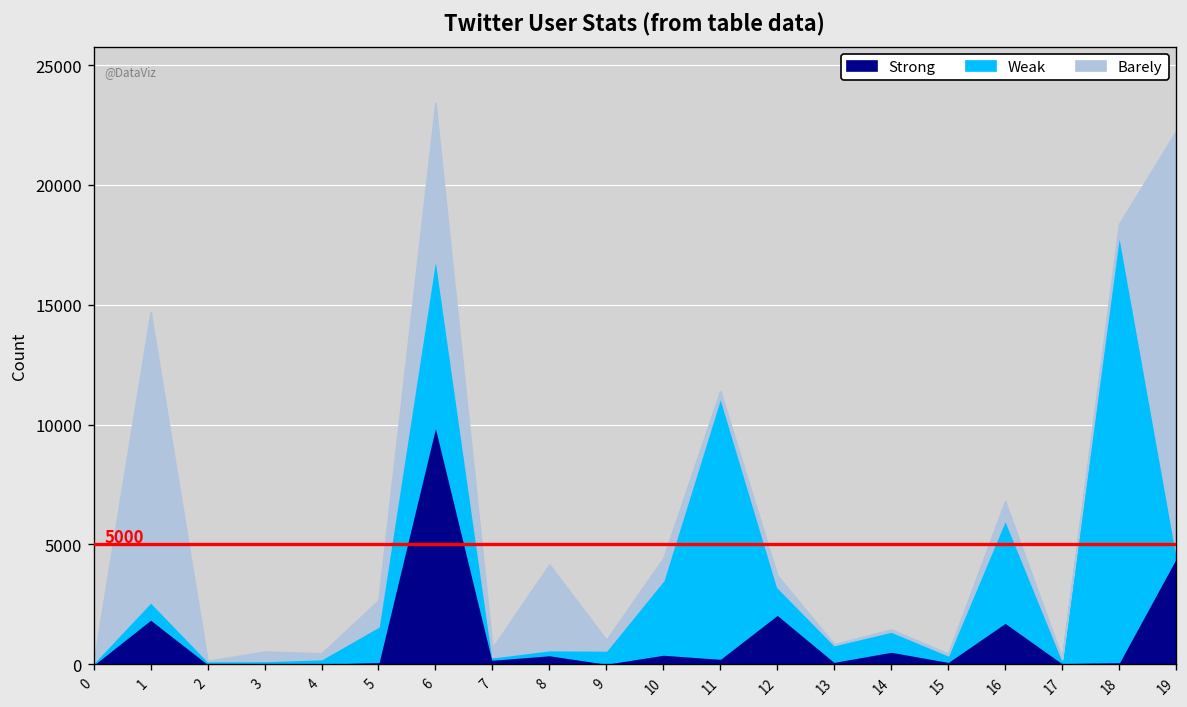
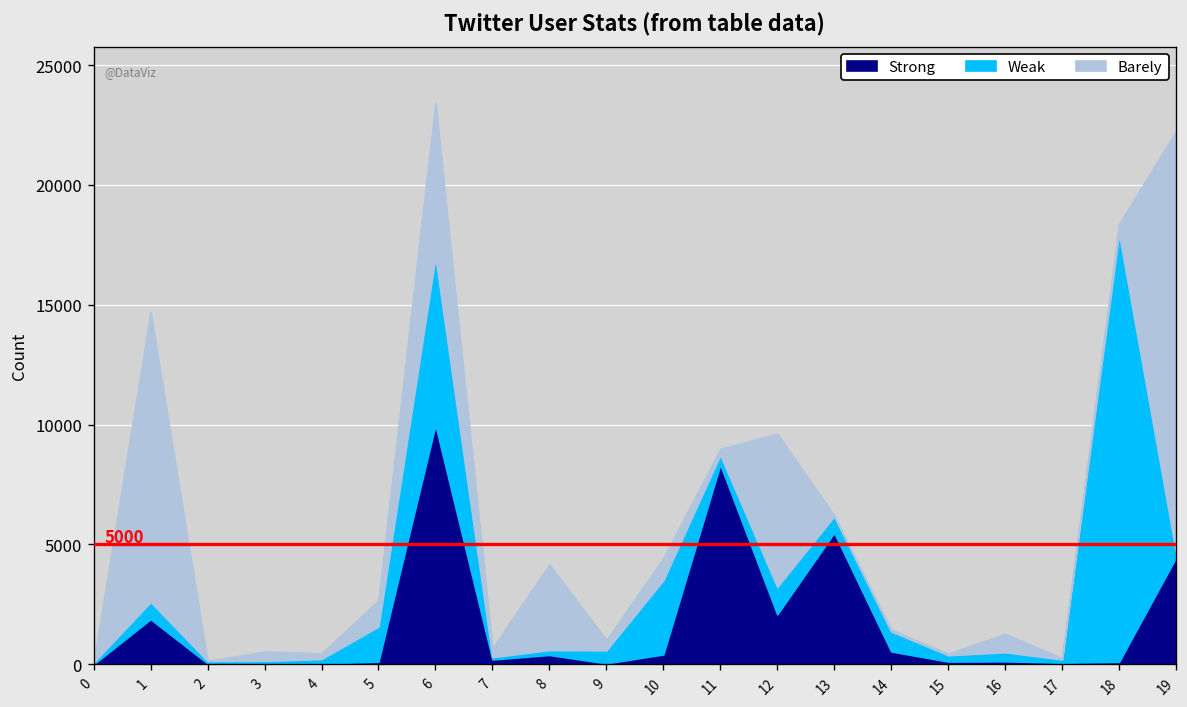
Strong, 11: 200 -> 8300
Weak, 11: 10900 -> 400
Barely, 12: 500 -> 6400
Strong, 13: 100 -> 5500
Strong, 16: 1800 -> 100
Weak, 16: 4300 -> 400
